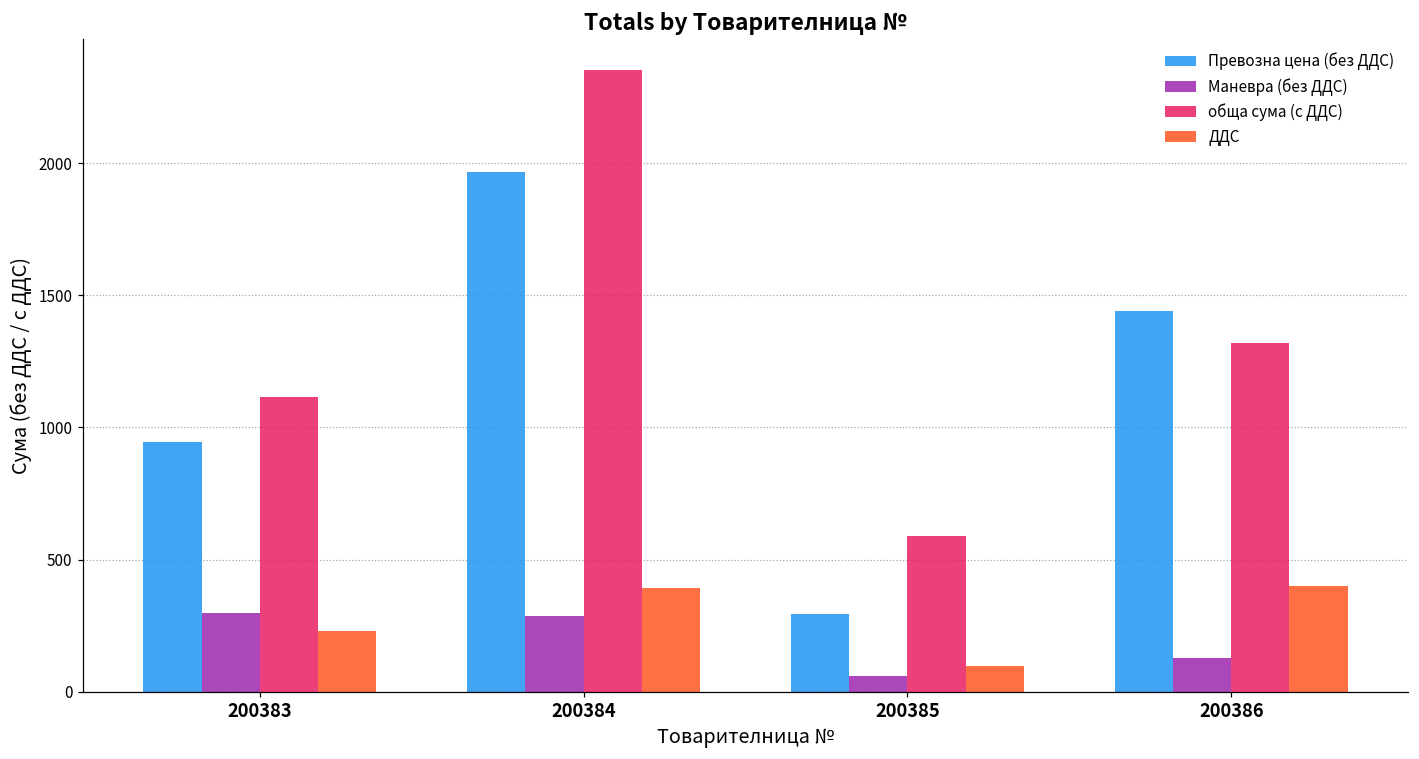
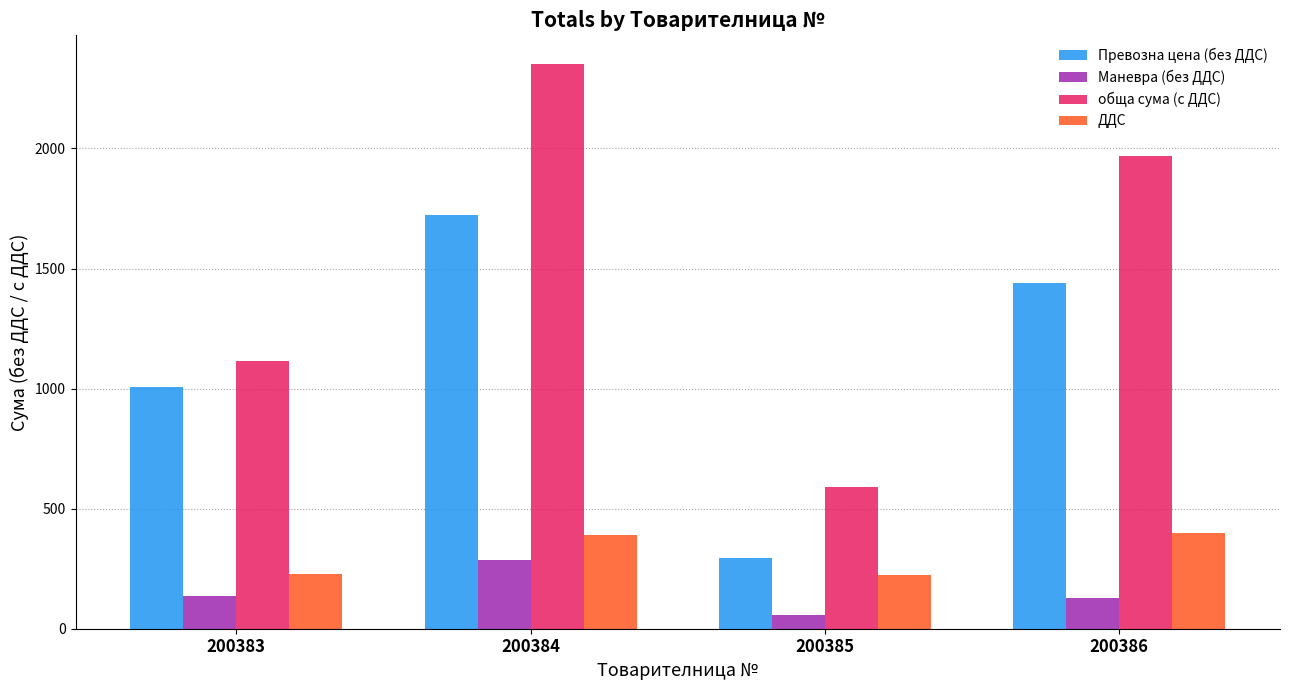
Превозна цена (без ДДС), 200383: 950 -> 1010
Маневра (без ДДС), 200383: 300 -> 140
Превозна цена (без ДДС), 200384: 1970 -> 1720
ДДС, 200385: 100 -> 220
обща сума (с ДДС), 200386: 1320 -> 1970
